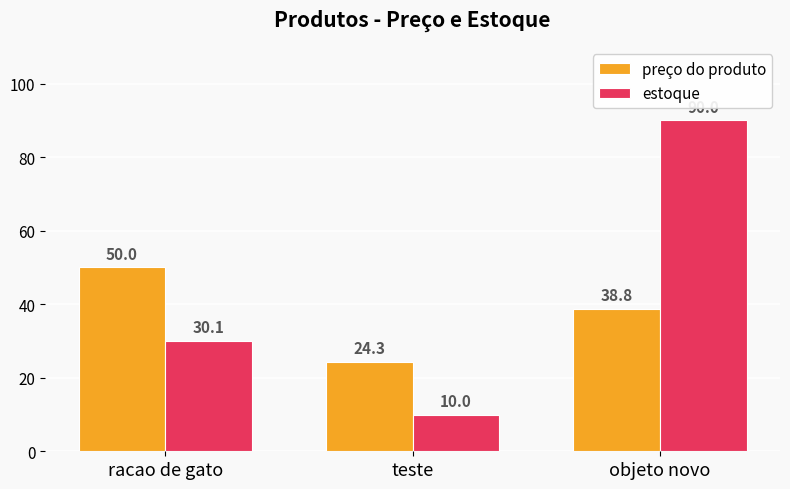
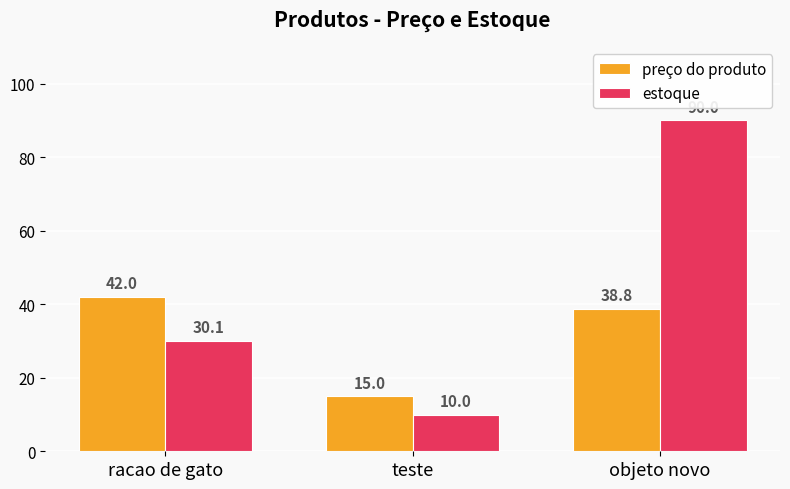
preço do produto, racao de gato: 50.0 -> 42.0
preço do produto, teste: 24.3 -> 15.0
